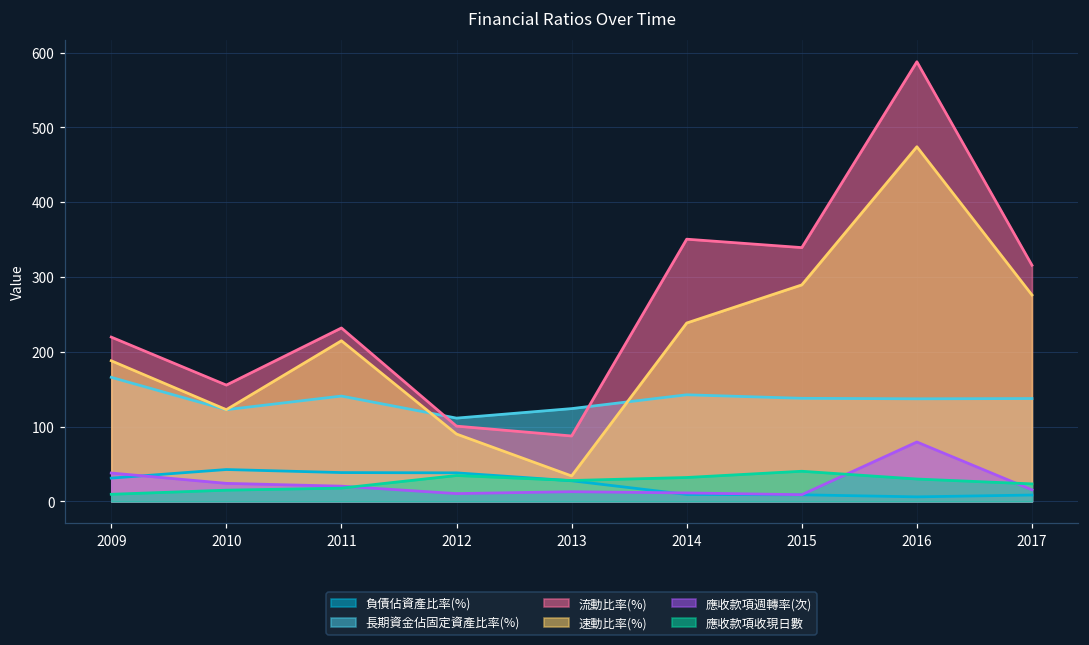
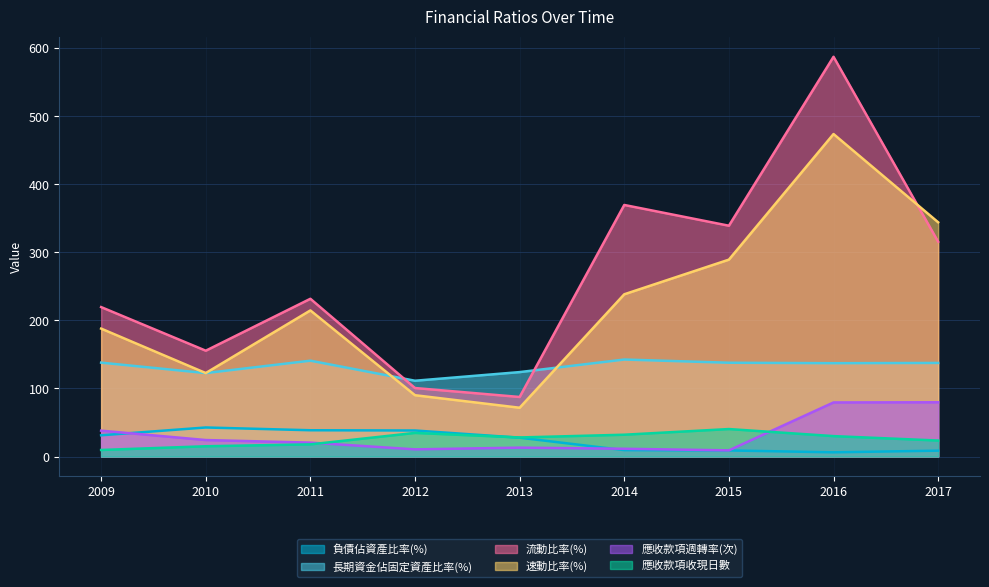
長期資金佔固定資產比率(%), 2009: 170 -> 140
速動比率(%), 2013: 30 -> 70
流動比率(%), 2014: 350 -> 370
速動比率(%), 2017: 280 -> 340
應收款項週轉率(次), 2017: 20 -> 80
